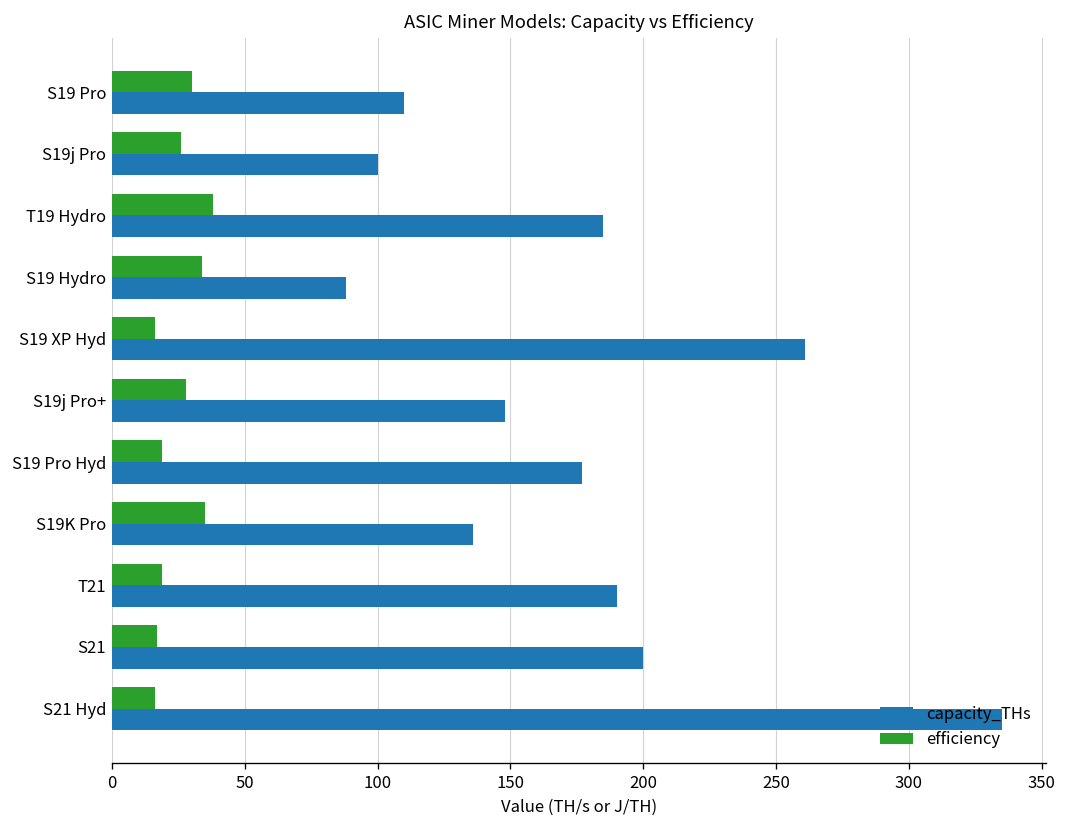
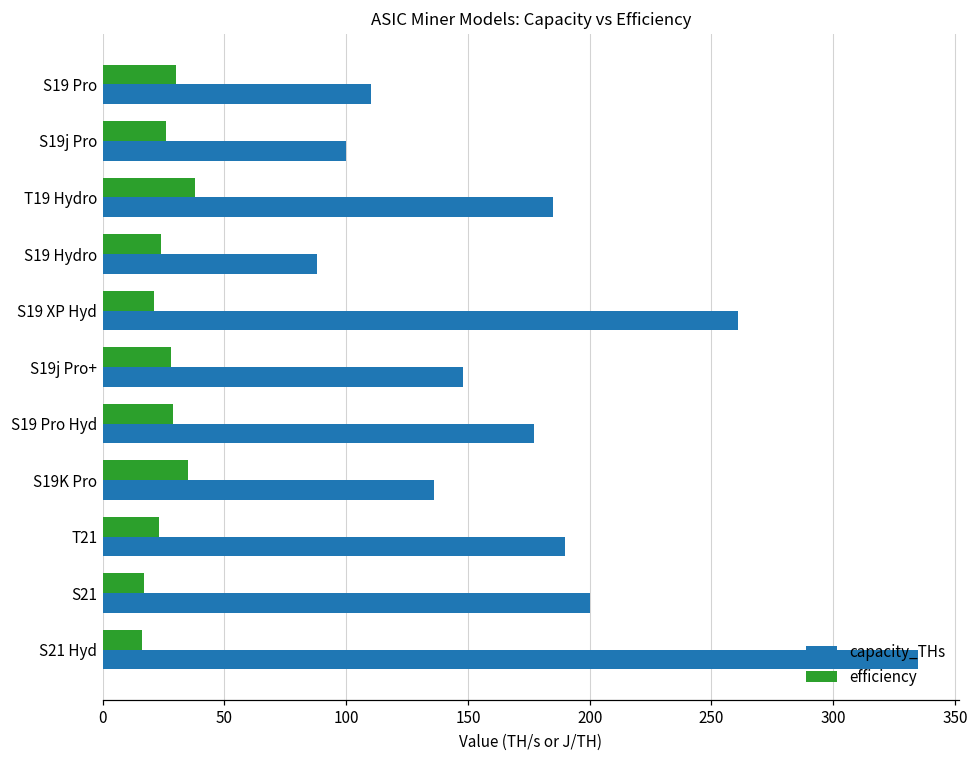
efficiency, S19 Hydro: 34 -> 24
efficiency, S19 XP Hyd: 16 -> 21
efficiency, S19 Pro Hyd: 19 -> 29
efficiency, T21: 19 -> 23
